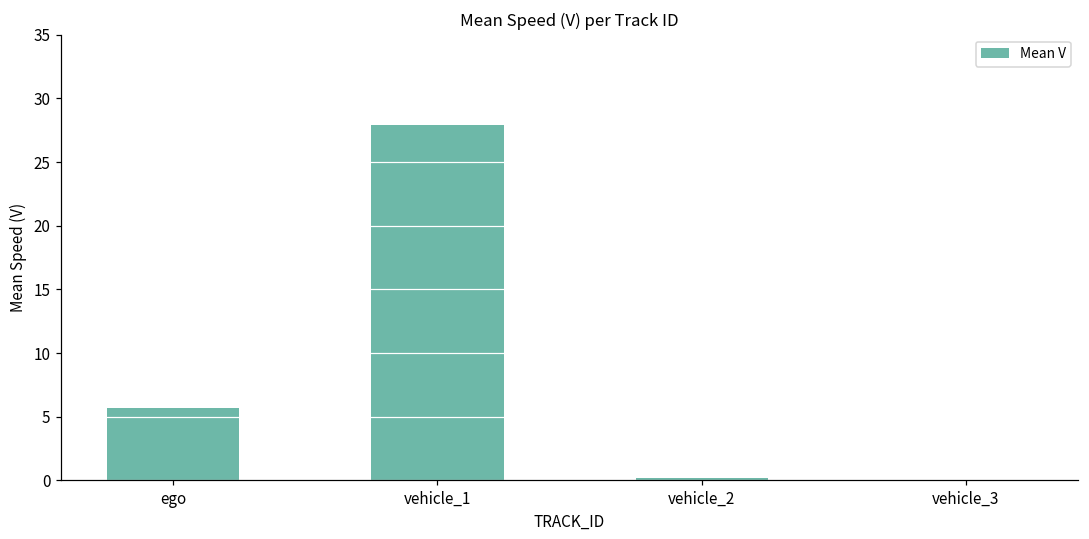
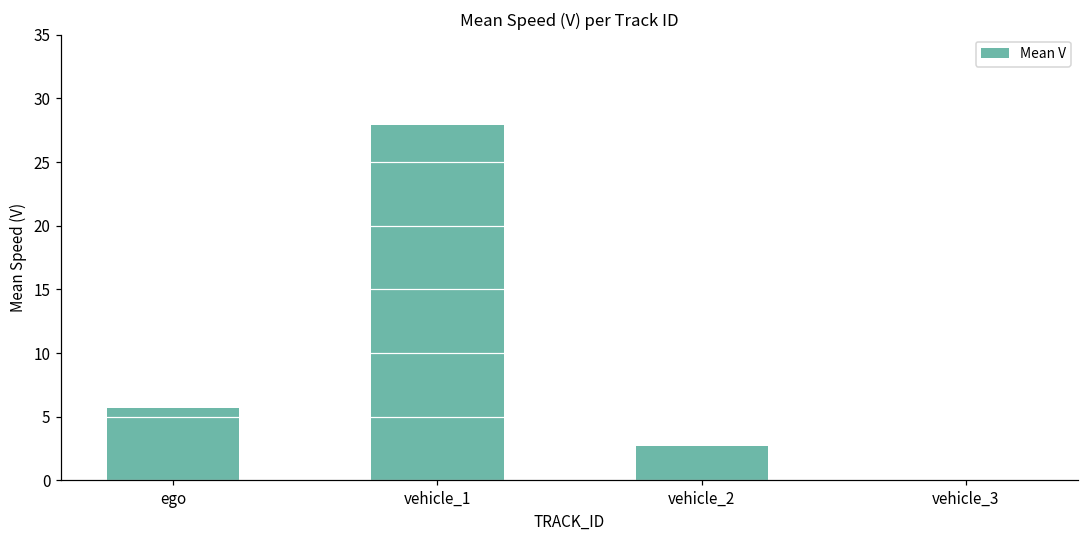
vehicle_2: 0.2 -> 2.7
